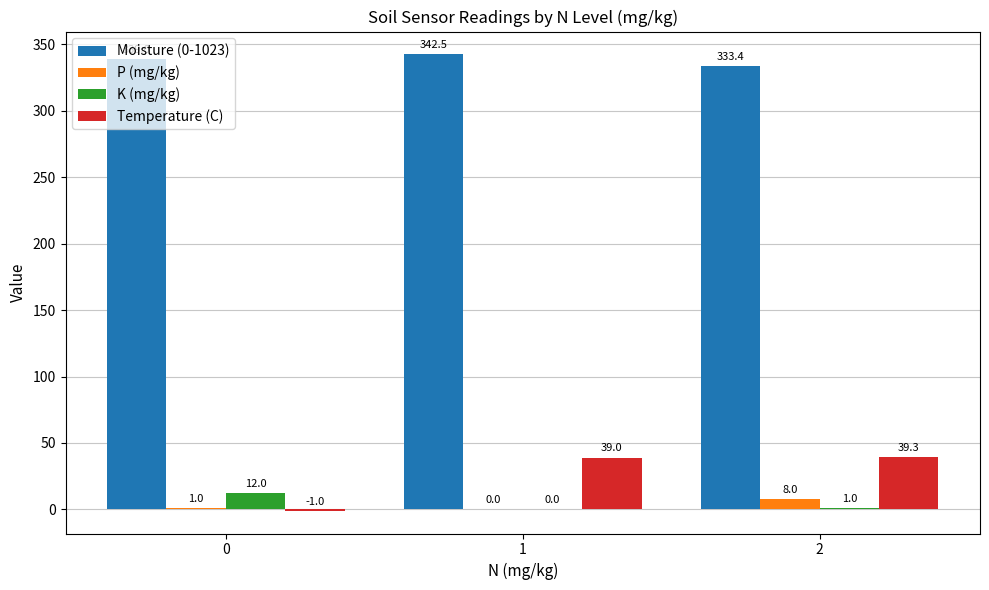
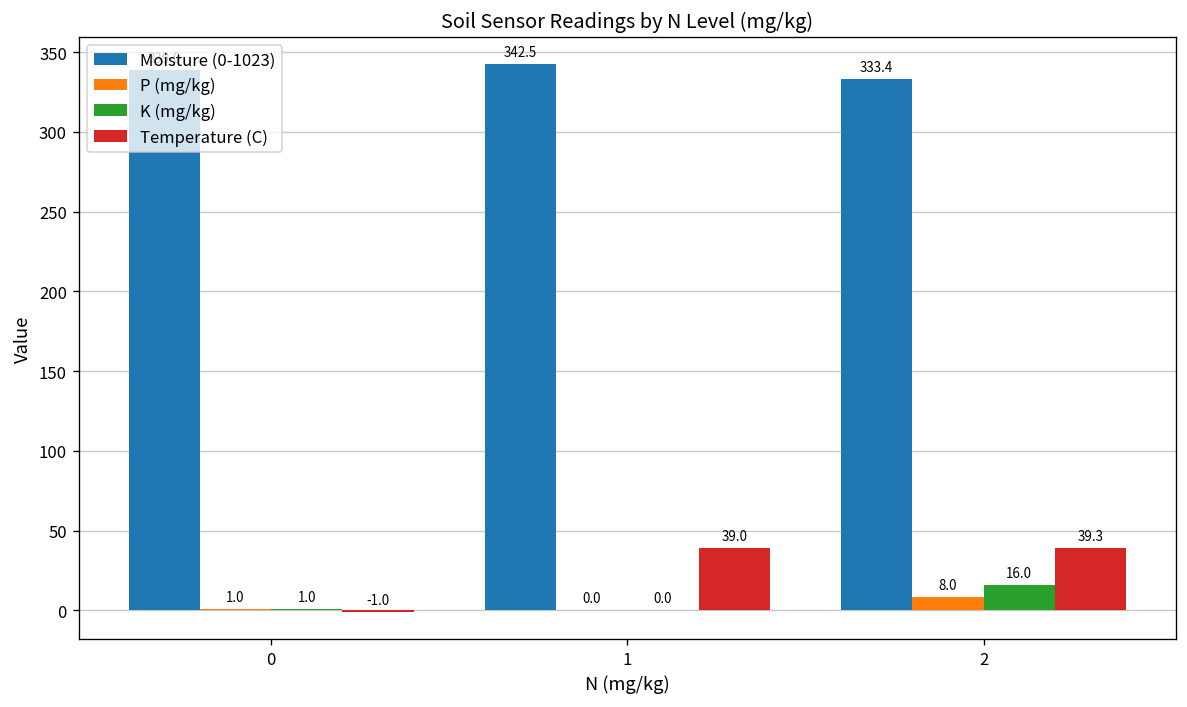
K (mg/kg), 0: 12.0 -> 1.0
K (mg/kg), 2: 1.0 -> 16.0
